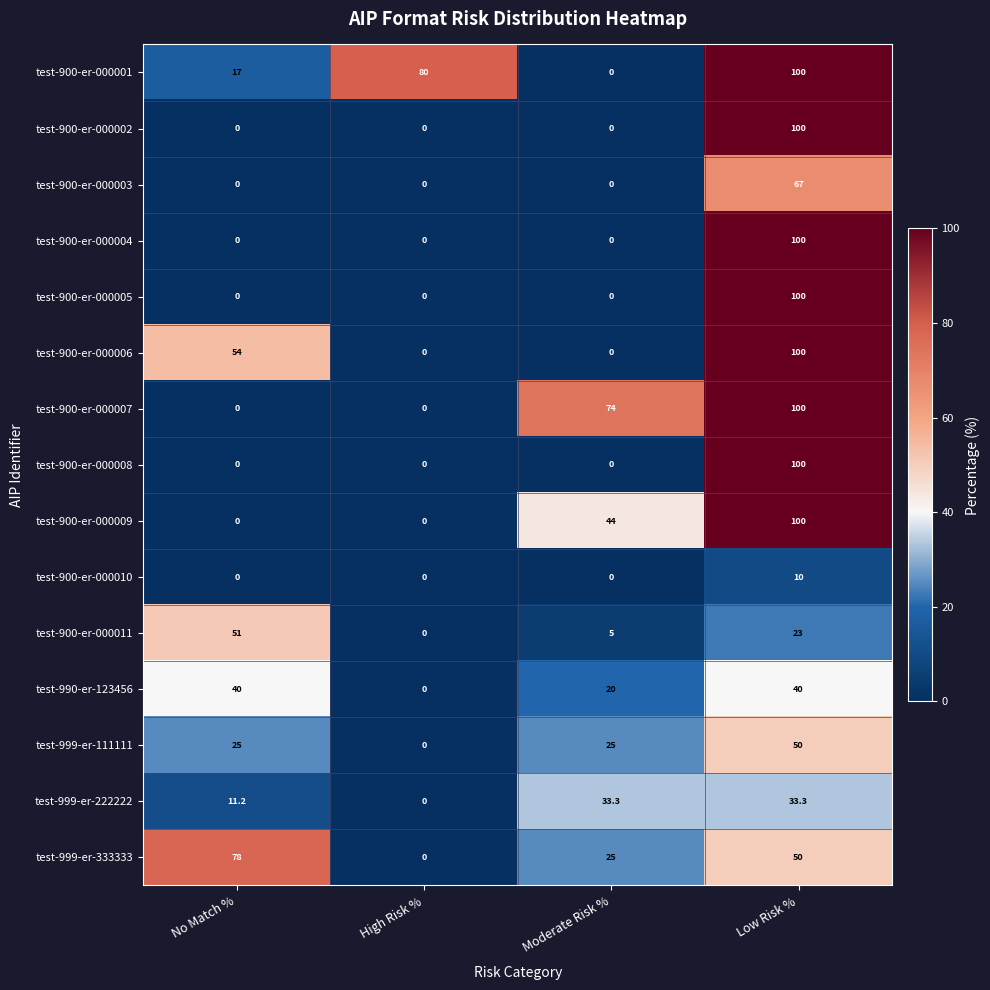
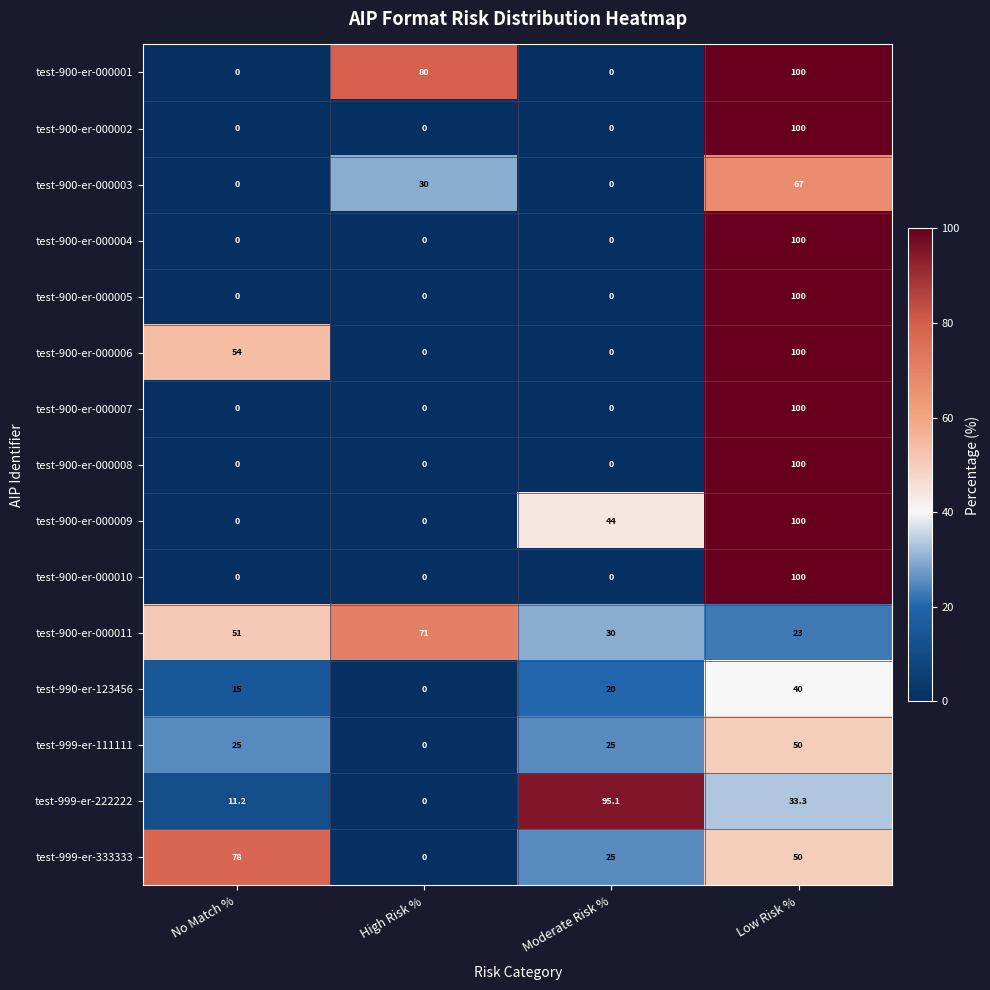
test-900-er-000001, No Match %: 17 -> 0
test-900-er-000003, High Risk %: 0 -> 30
test-900-er-000007, Moderate Risk %: 74 -> 0
test-900-er-000010, Low Risk %: 10 -> 100
test-900-er-000011, High Risk %: 0 -> 71
test-900-er-000011, Moderate Risk %: 5 -> 30
test-990-er-123456, No Match %: 40 -> 15
test-999-er-222222, Moderate Risk %: 33.3 -> 95.1
